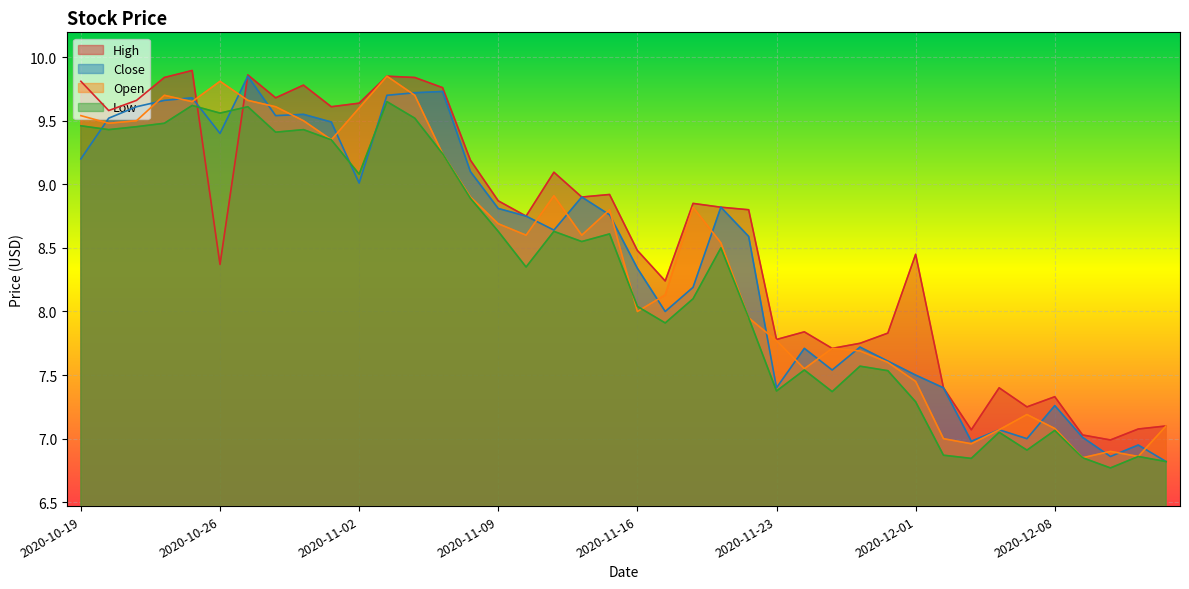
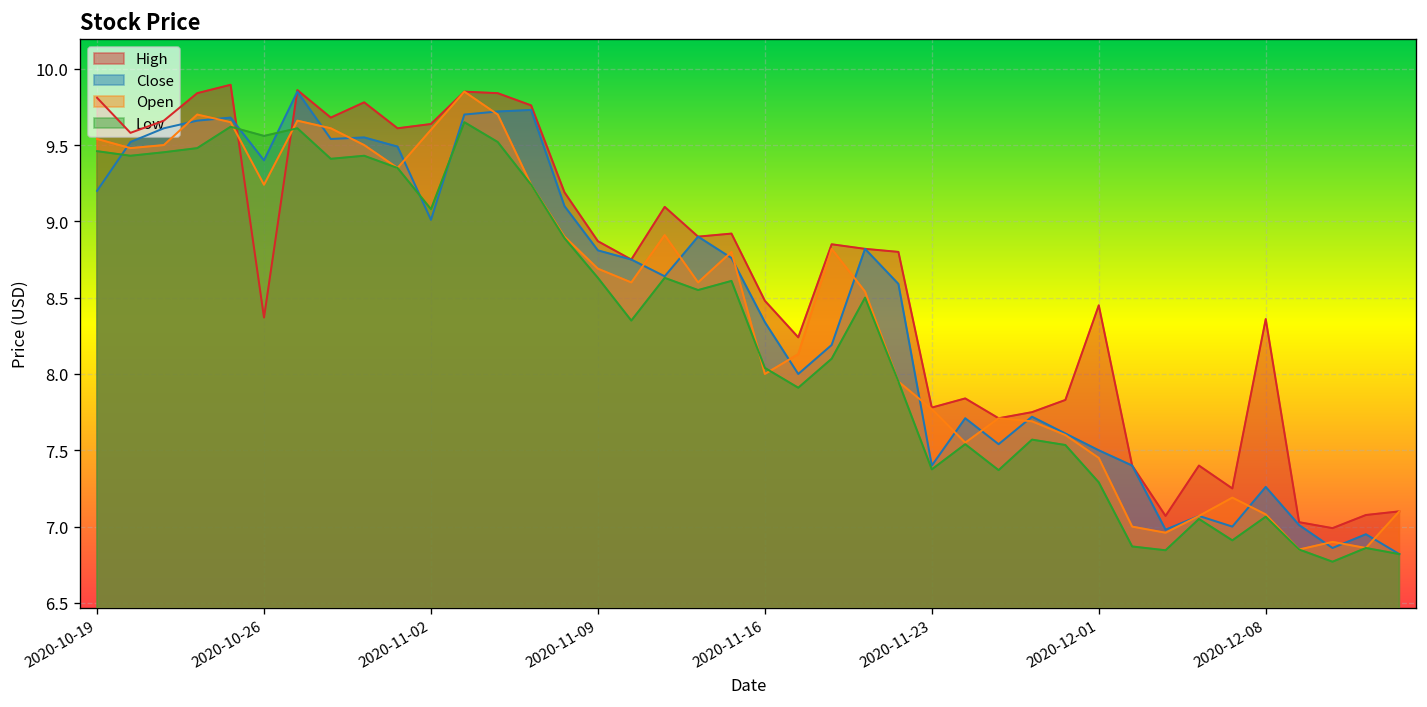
Open, 2020-10-26: 9.81 -> 9.24
High, 2020-12-08: 7.33 -> 8.36
